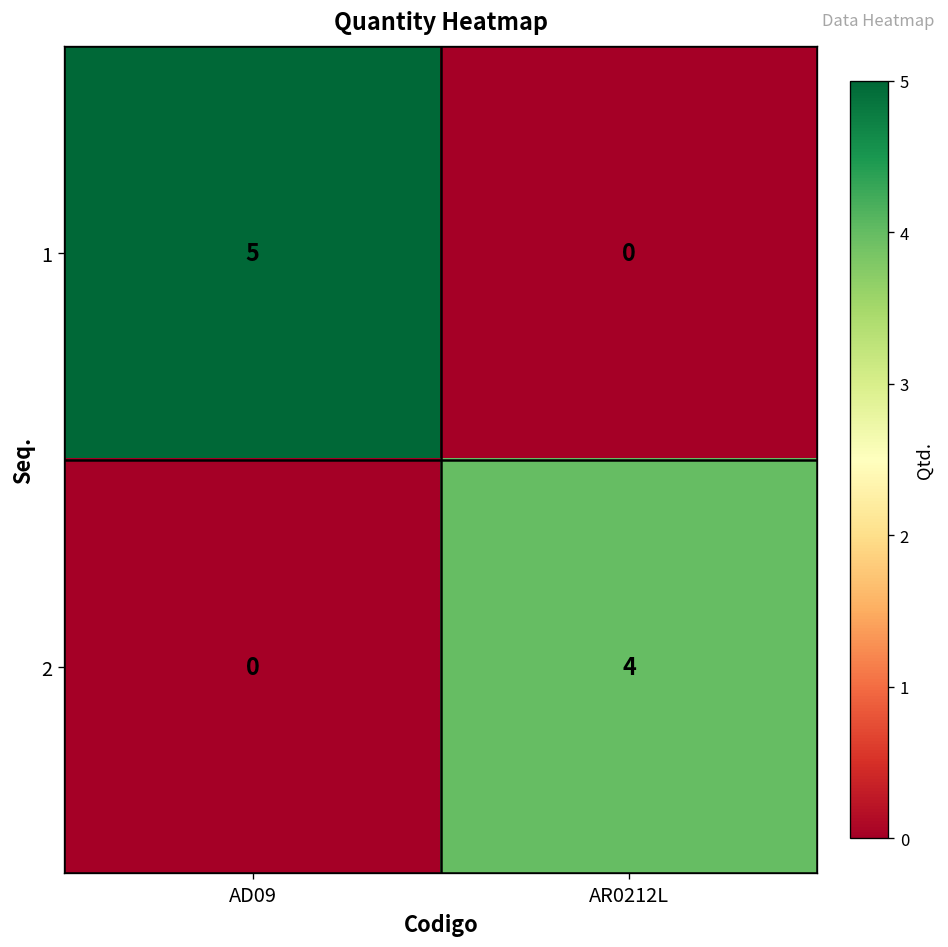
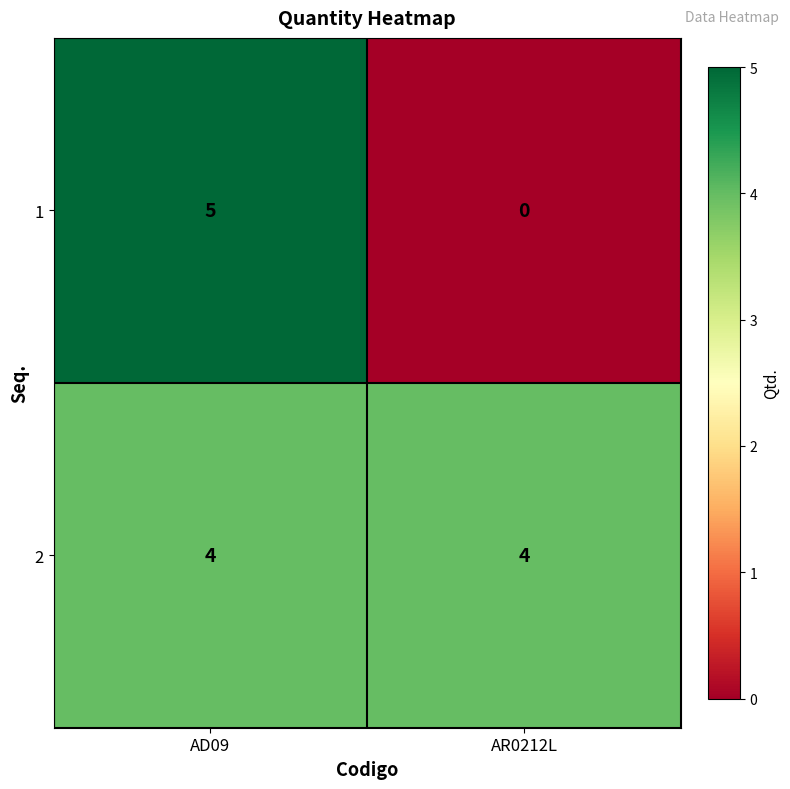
2, AD09: 0 -> 4
